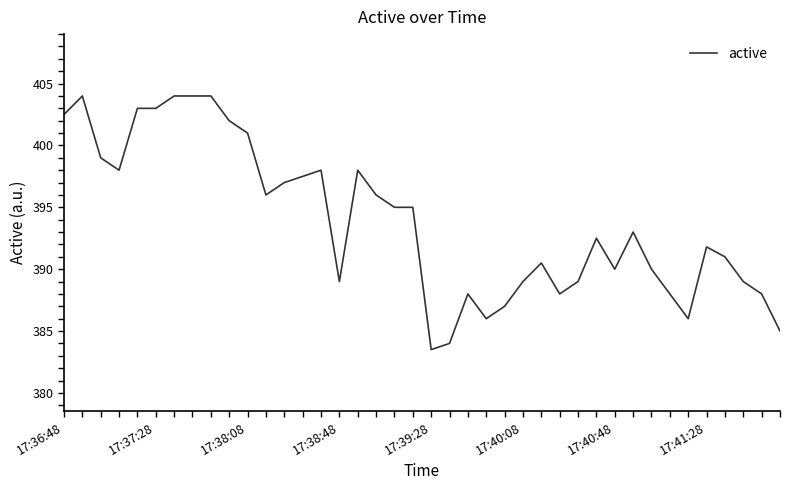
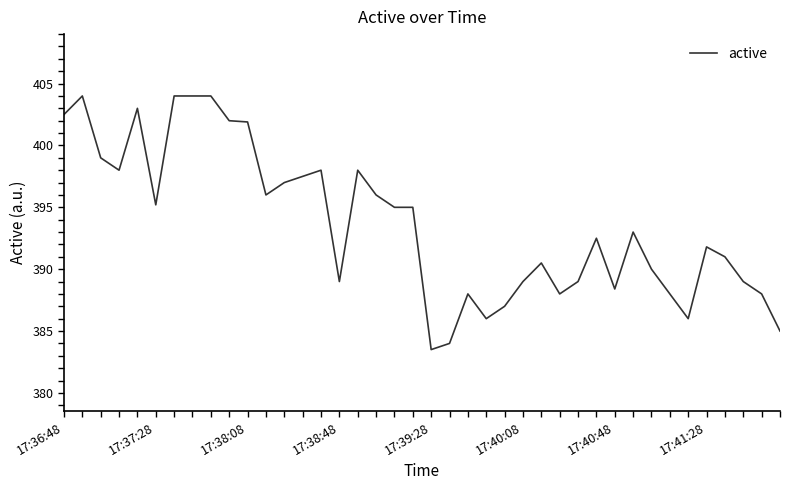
17:37:28: 403.0 -> 395.2
17:38:08: 401.0 -> 401.9
17:40:48: 390.0 -> 388.4
